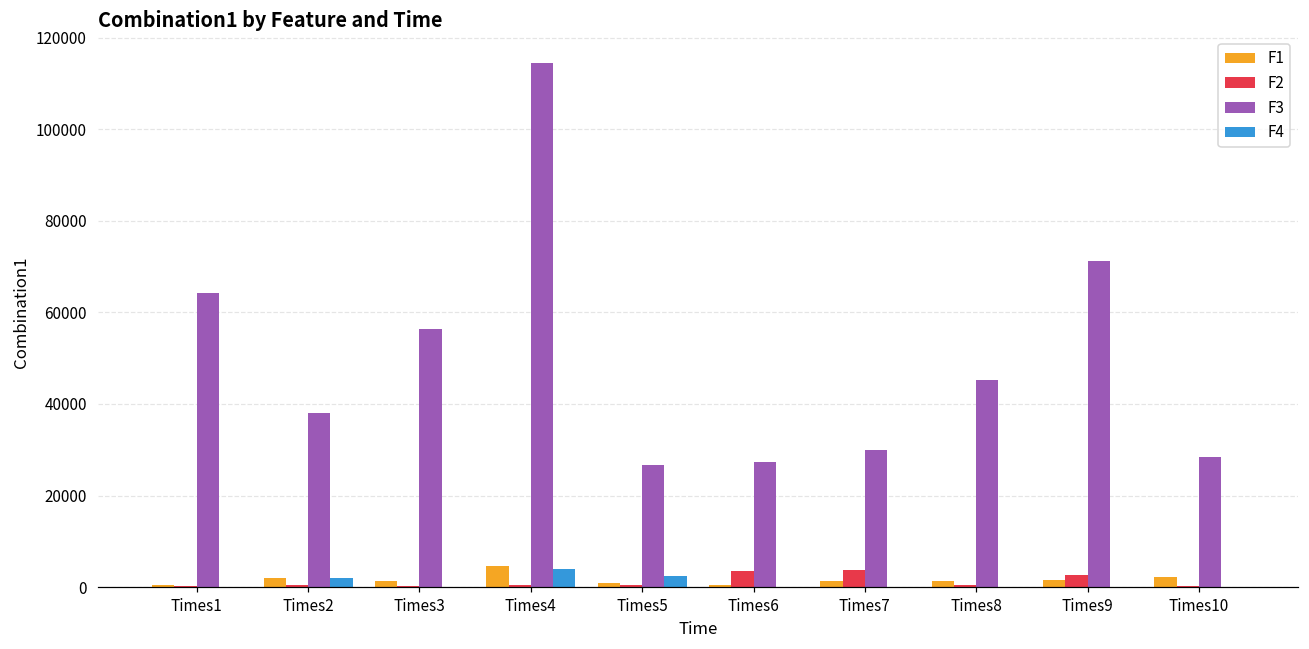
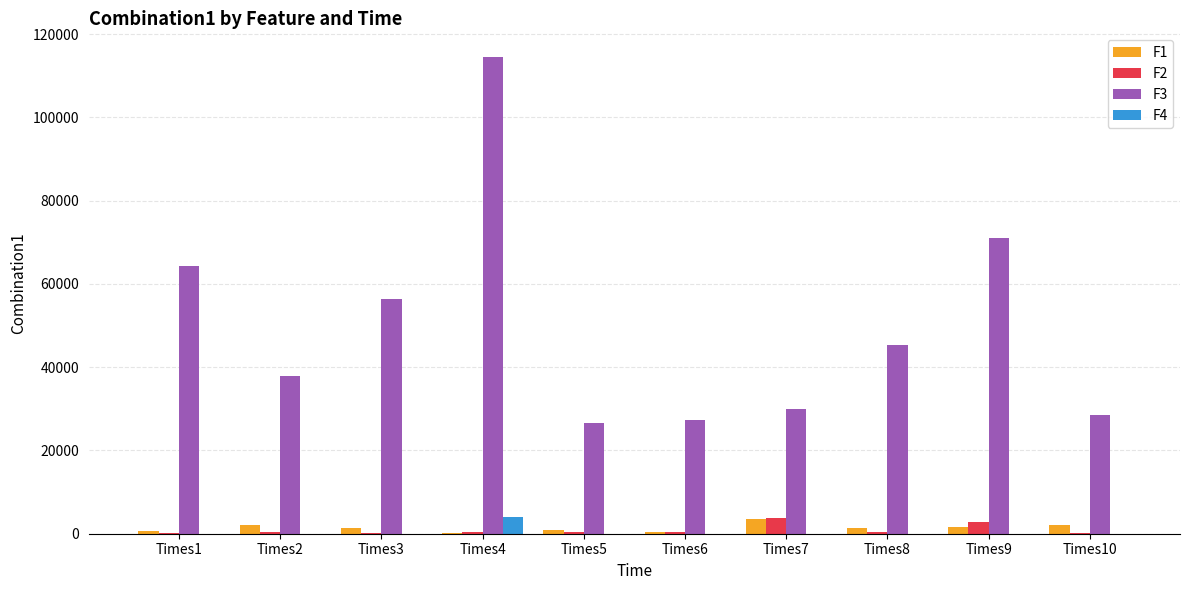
F4, Times2: 2000 -> 0
F1, Times4: 5000 -> 0
F4, Times5: 2000 -> 0
F2, Times6: 4000 -> 0
F1, Times7: 1000 -> 4000
